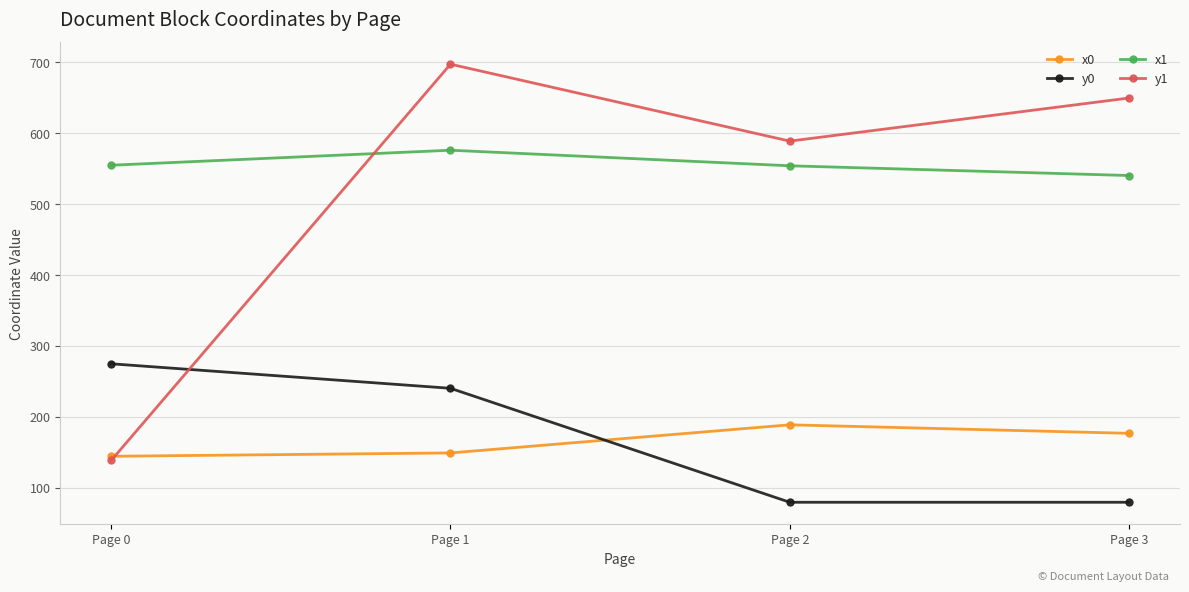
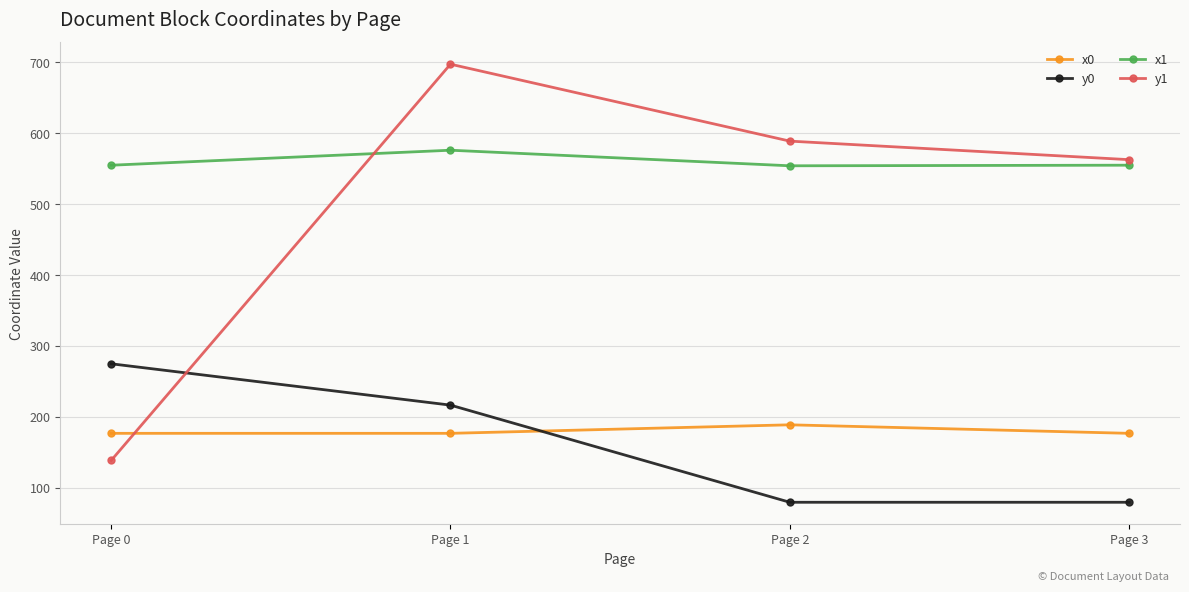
x0, Page 0: 140 -> 180
x0, Page 1: 150 -> 180
y0, Page 1: 240 -> 220
x1, Page 3: 540 -> 560
y1, Page 3: 650 -> 560
